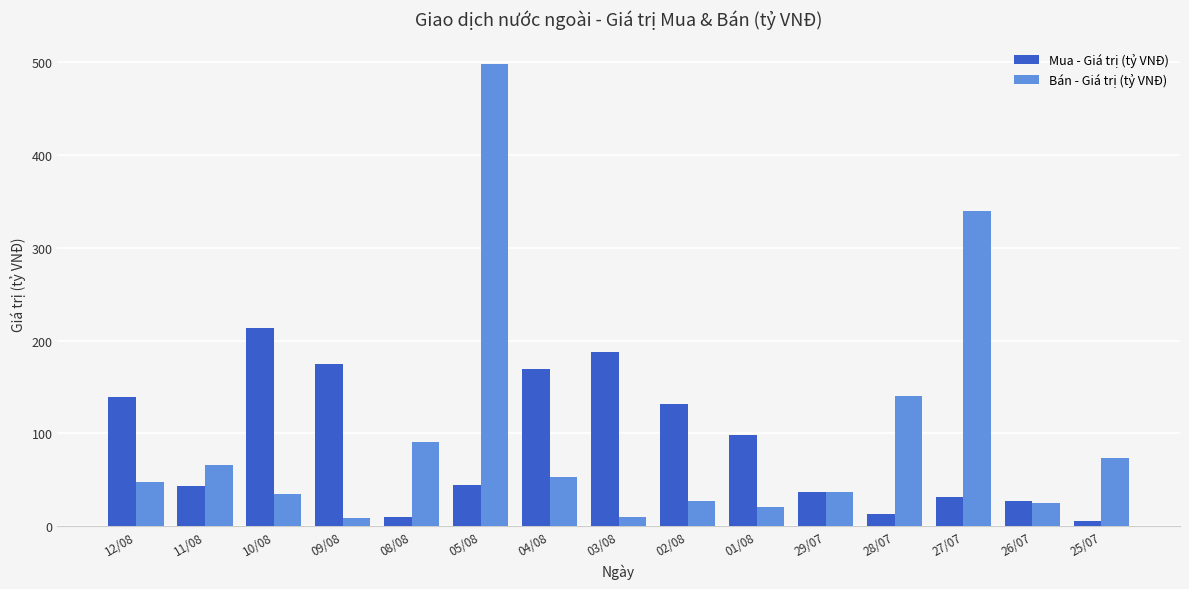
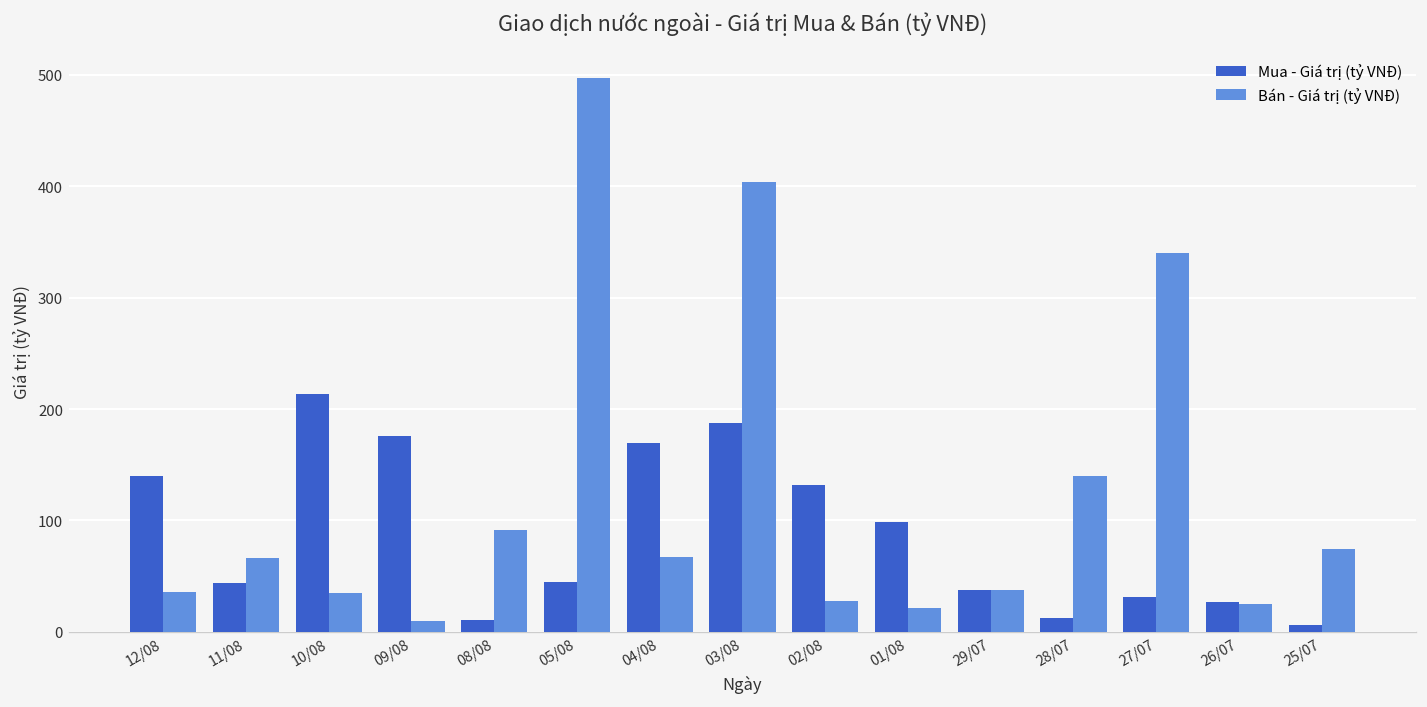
Bán - Giá trị (tỷ VNĐ), 12/08: 50 -> 40
Bán - Giá trị (tỷ VNĐ), 04/08: 50 -> 70
Bán - Giá trị (tỷ VNĐ), 03/08: 10 -> 400
